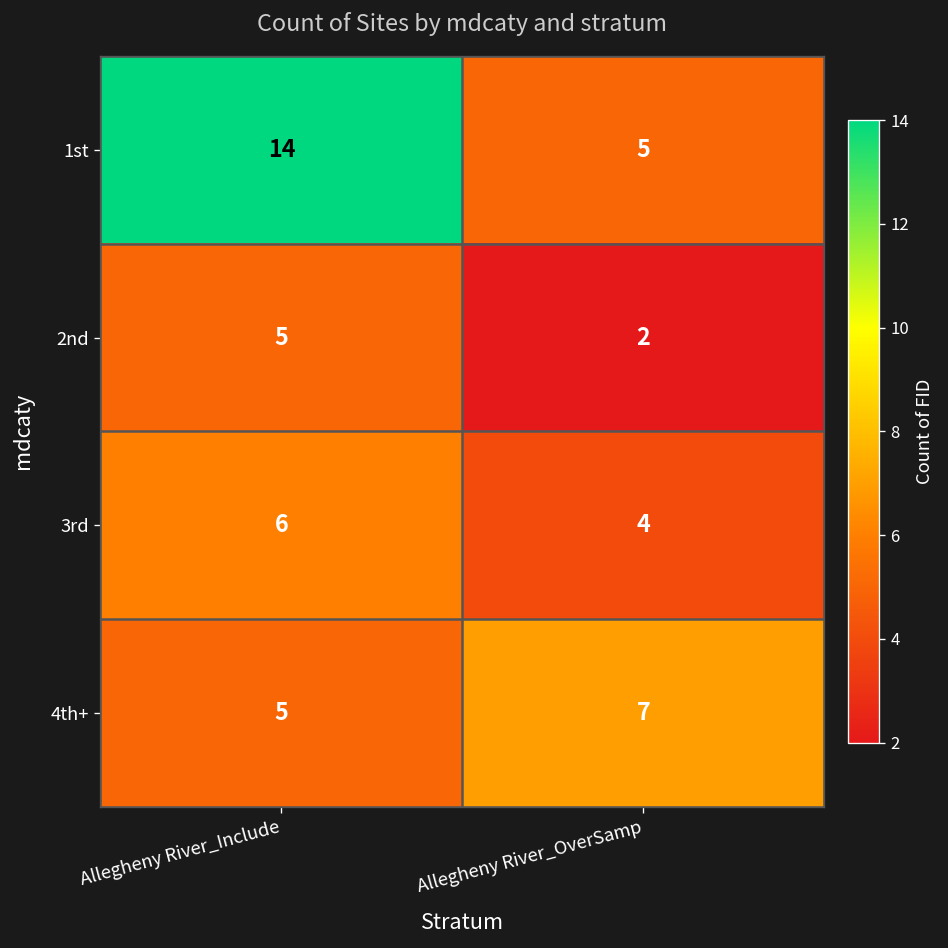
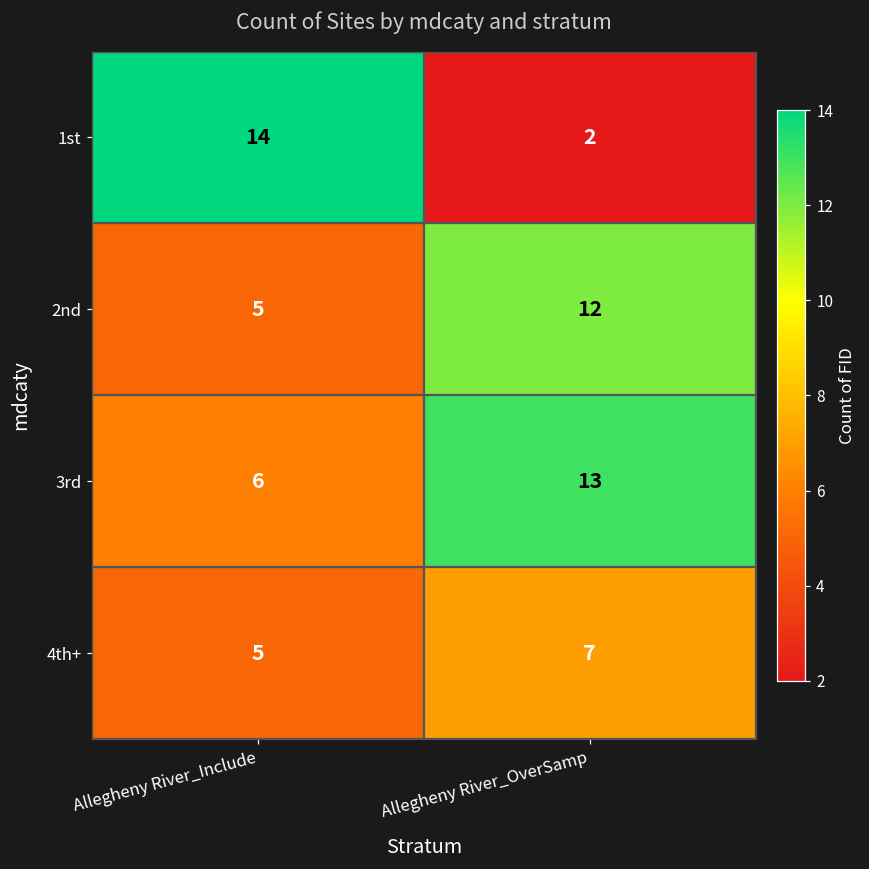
1st, Allegheny River_OverSamp: 5 -> 2
2nd, Allegheny River_OverSamp: 2 -> 12
3rd, Allegheny River_OverSamp: 4 -> 13
